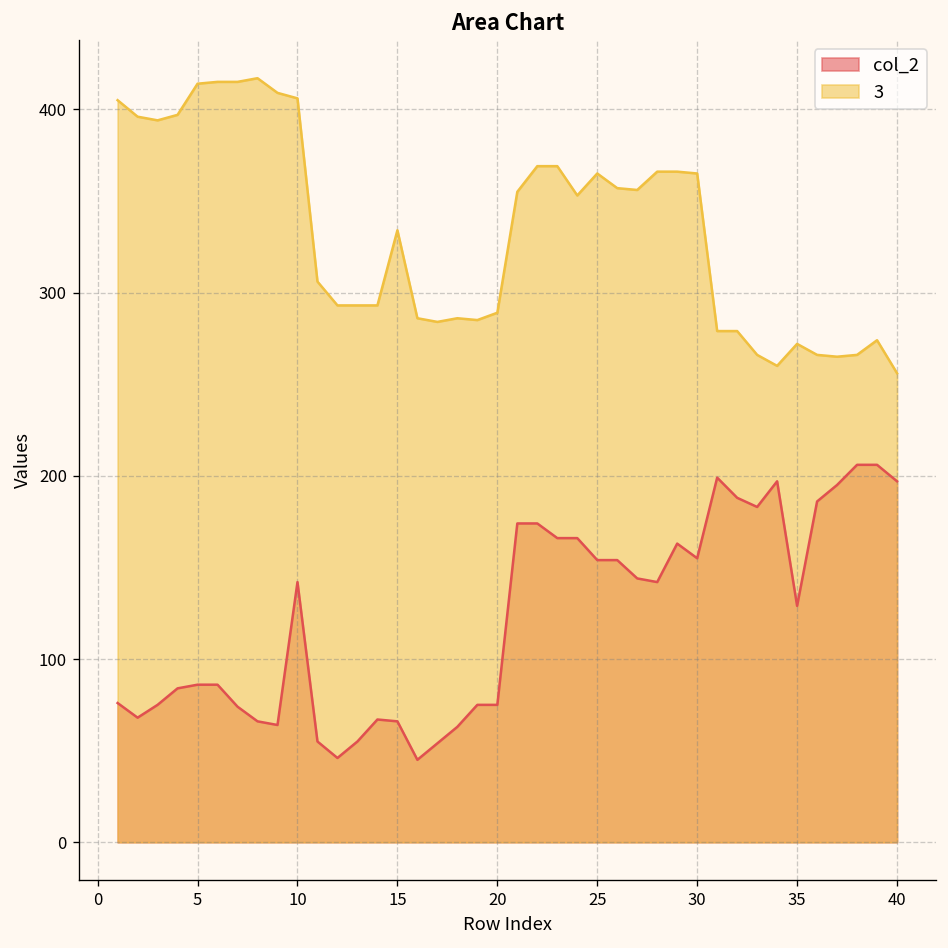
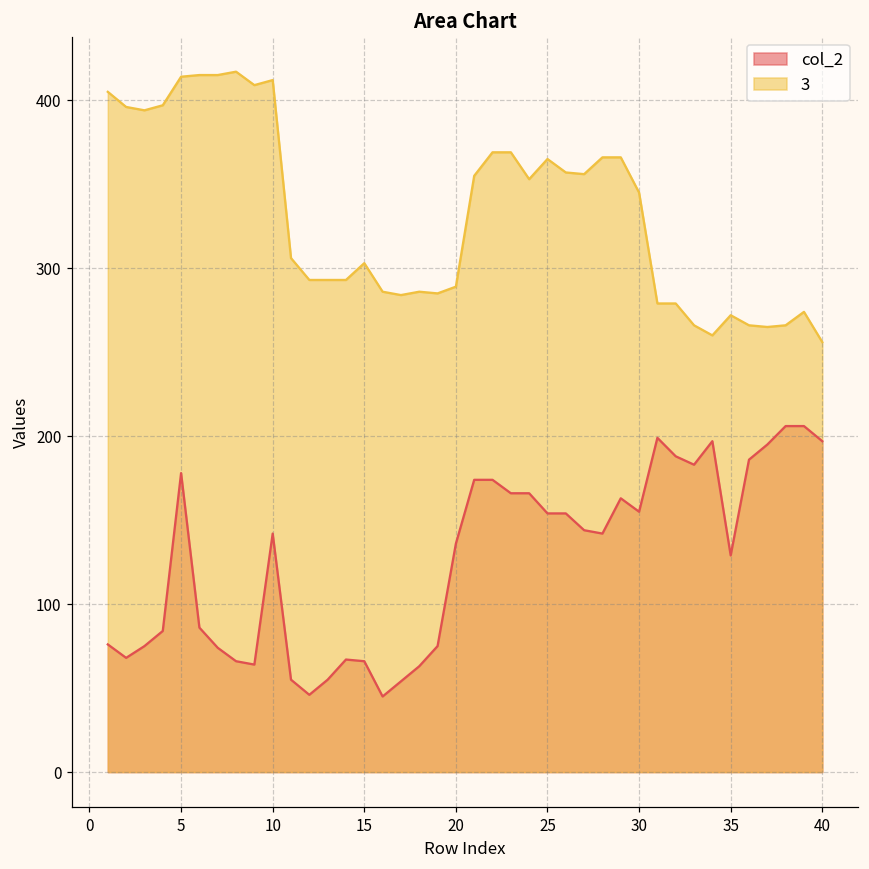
col_2, 5: 86 -> 178
3, 10: 406 -> 412
3, 15: 334 -> 303
col_2, 20: 75 -> 136
3, 30: 365 -> 345
